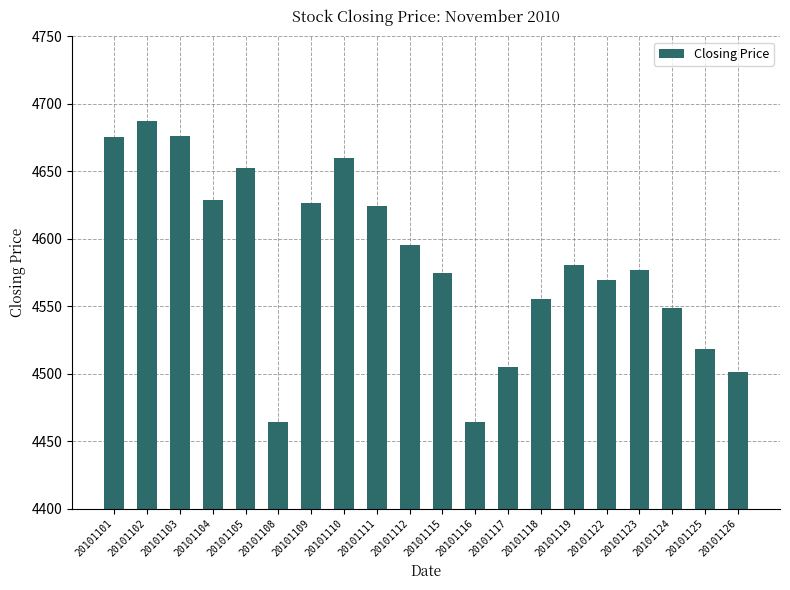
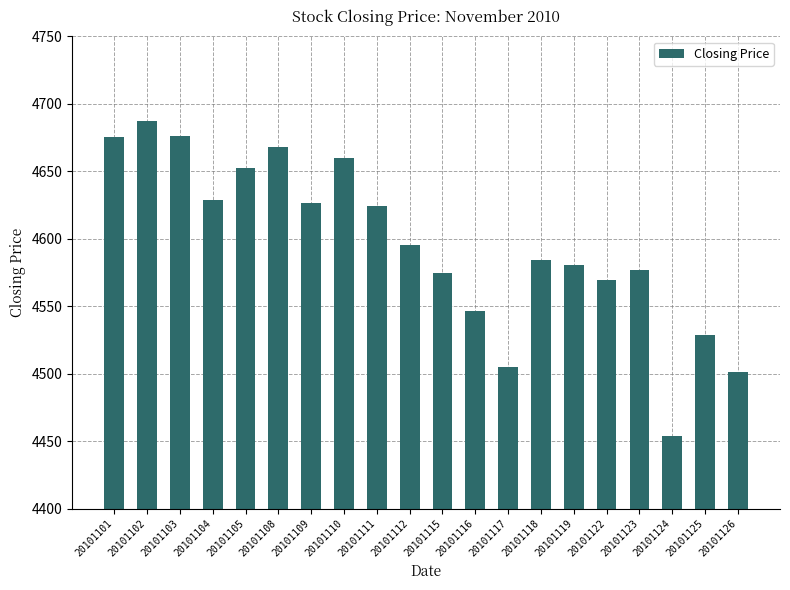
20101108: 4464 -> 4668
20101116: 4464 -> 4546
20101118: 4555 -> 4584
20101124: 4549 -> 4454
20101125: 4518 -> 4528
